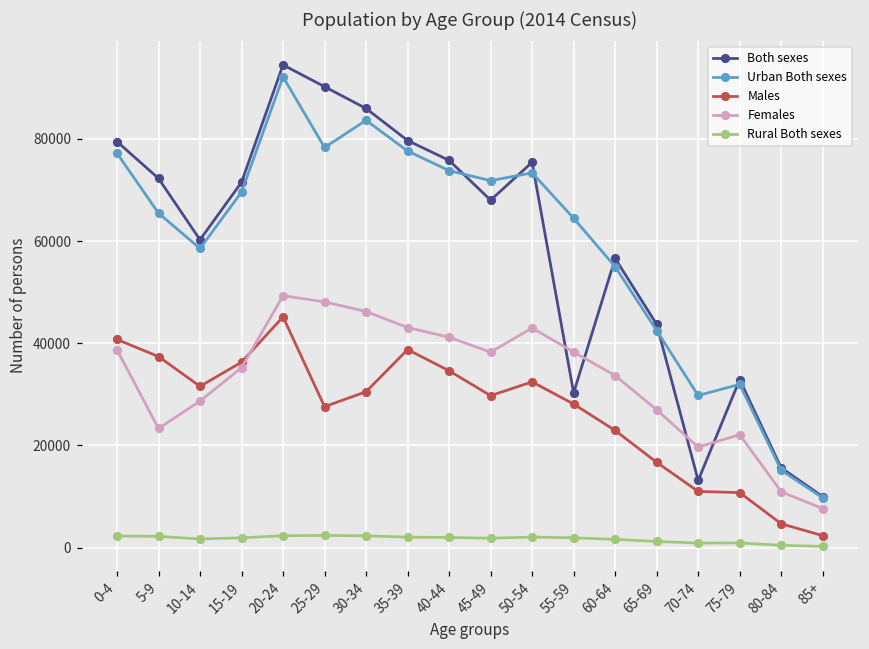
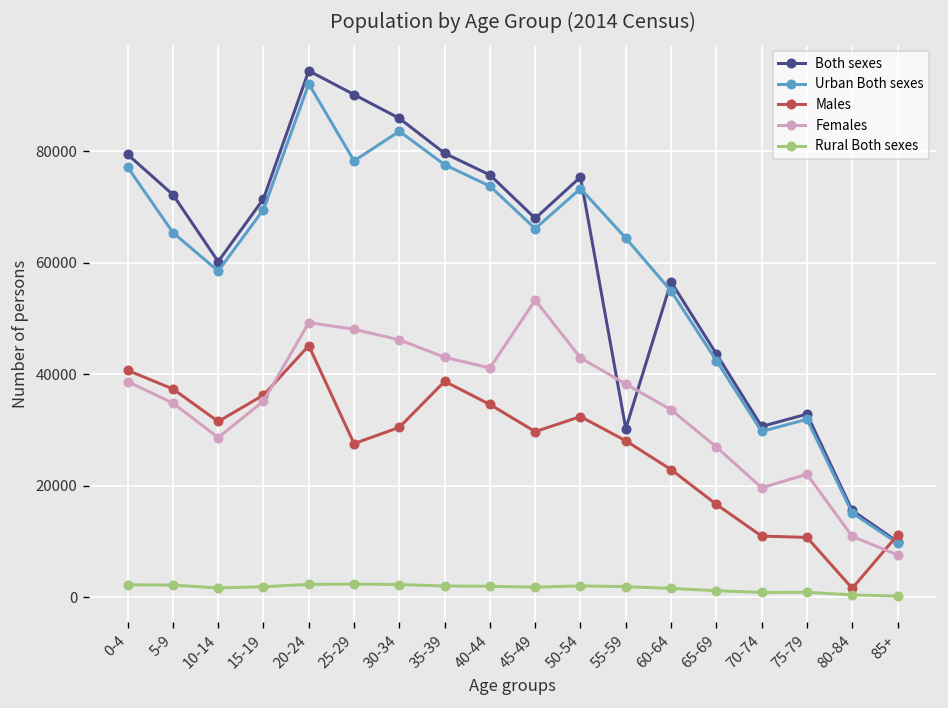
Females, 5-9: 23000 -> 35000
Urban Both sexes, 45-49: 72000 -> 66000
Females, 45-49: 38000 -> 53000
Both sexes, 70-74: 13000 -> 31000
Males, 80-84: 5000 -> 2000
Males, 85+: 2000 -> 11000
